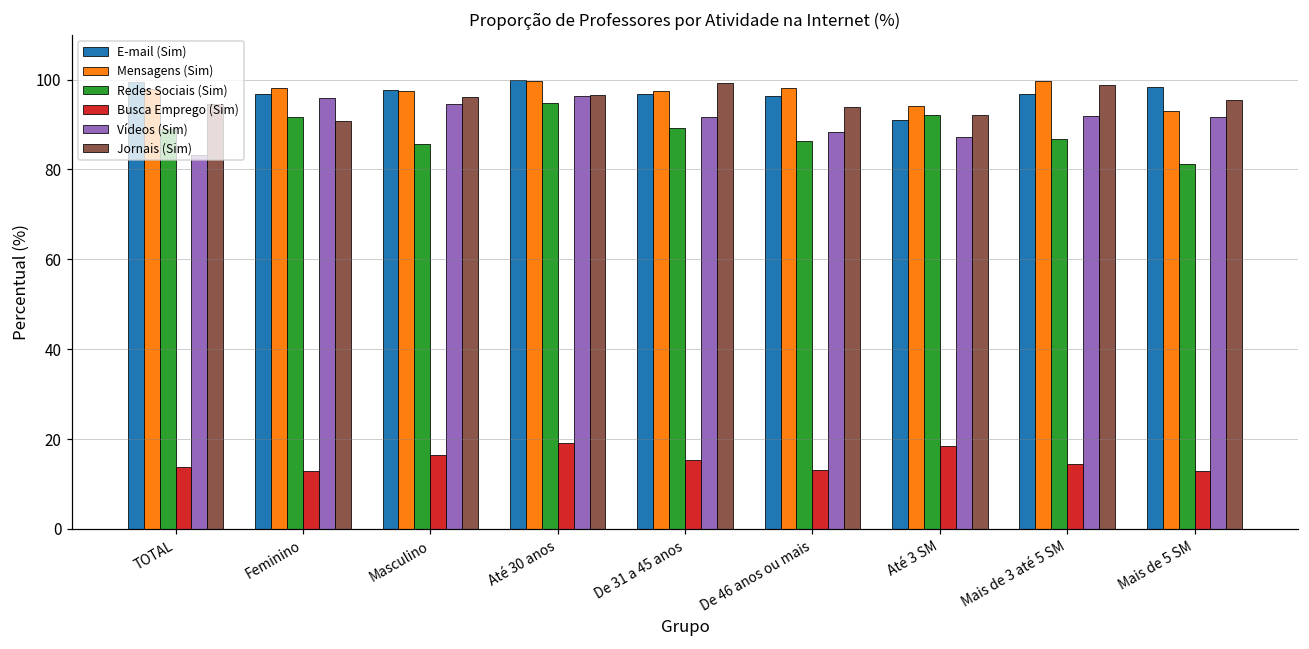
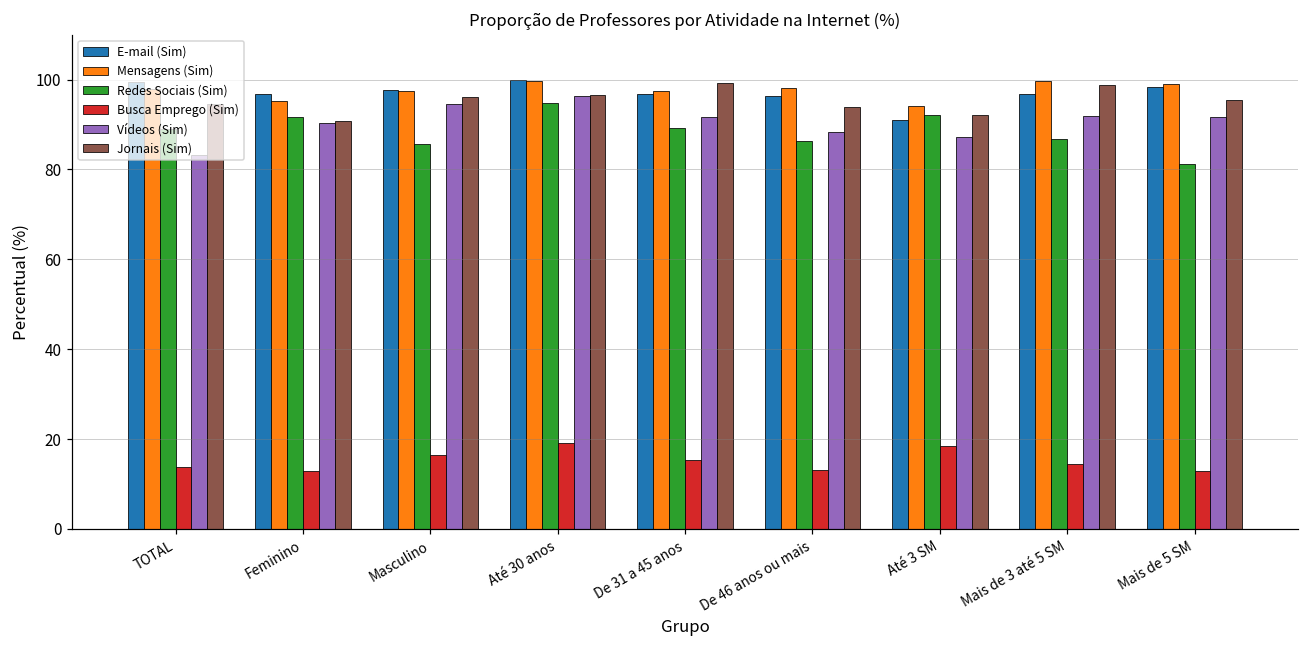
Mensagens (Sim), Feminino: 98 -> 95
Vídeos (Sim), Feminino: 96 -> 90
Mensagens (Sim), Mais de 5 SM: 93 -> 99
